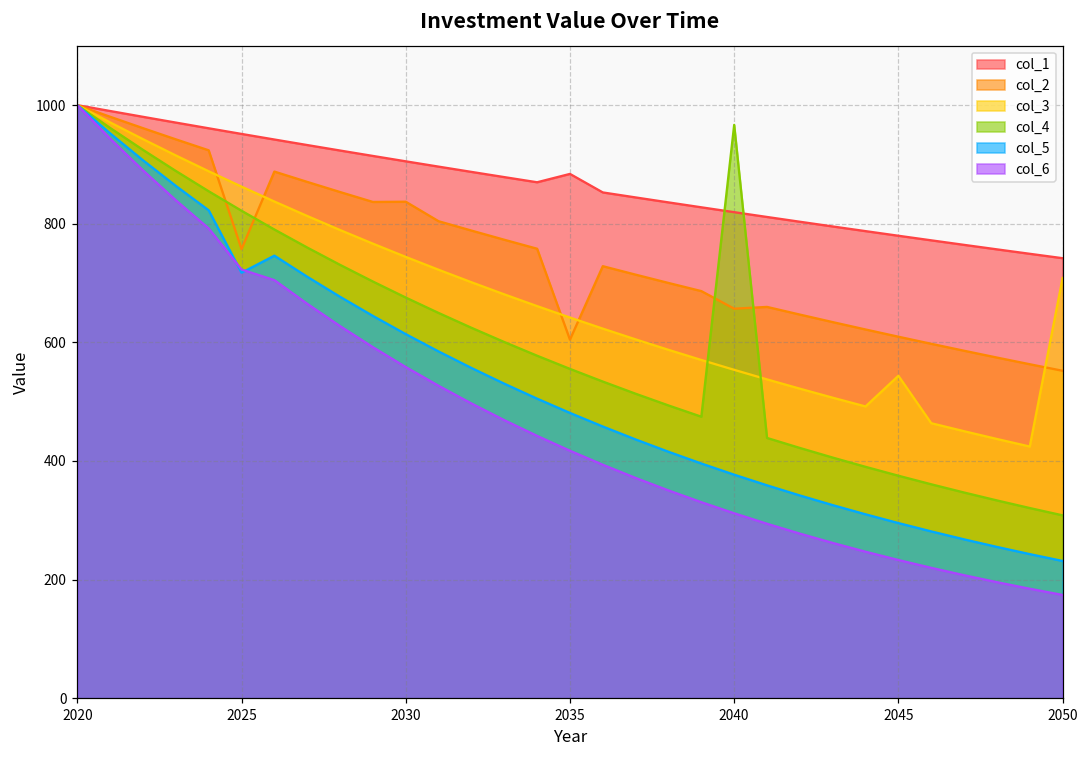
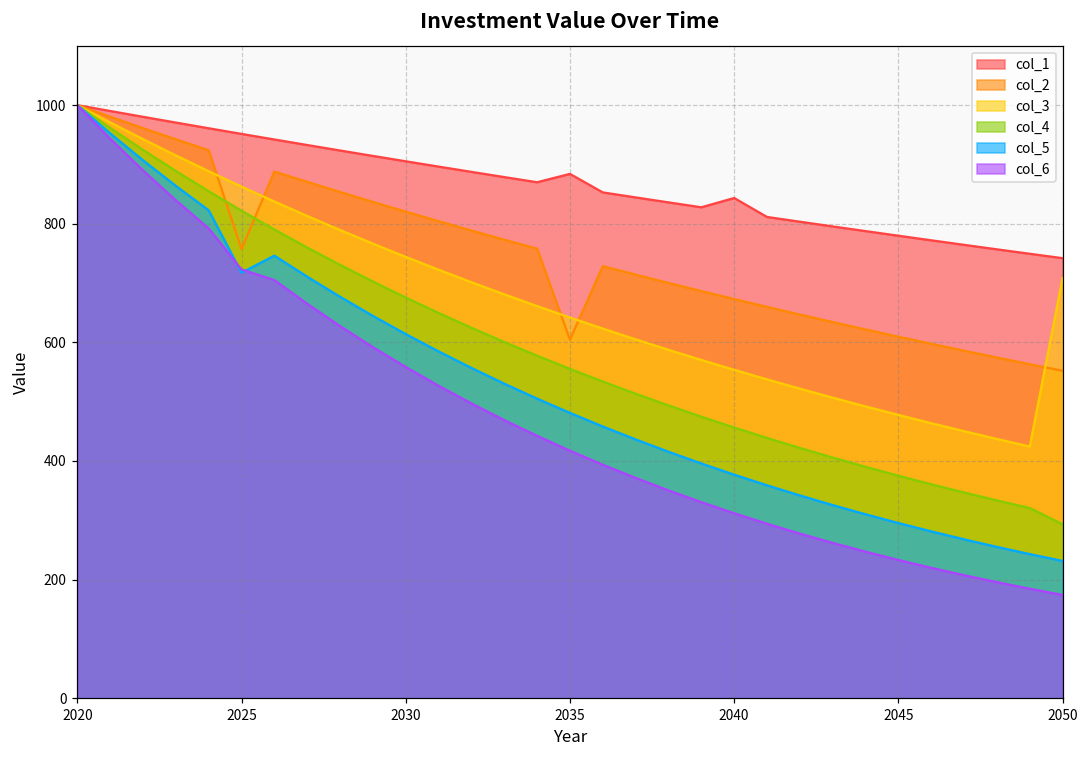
col_2, 2030: 840 -> 820
col_1, 2040: 820 -> 840
col_2, 2040: 660 -> 670
col_4, 2040: 970 -> 460
col_3, 2045: 540 -> 480
col_4, 2050: 310 -> 290
